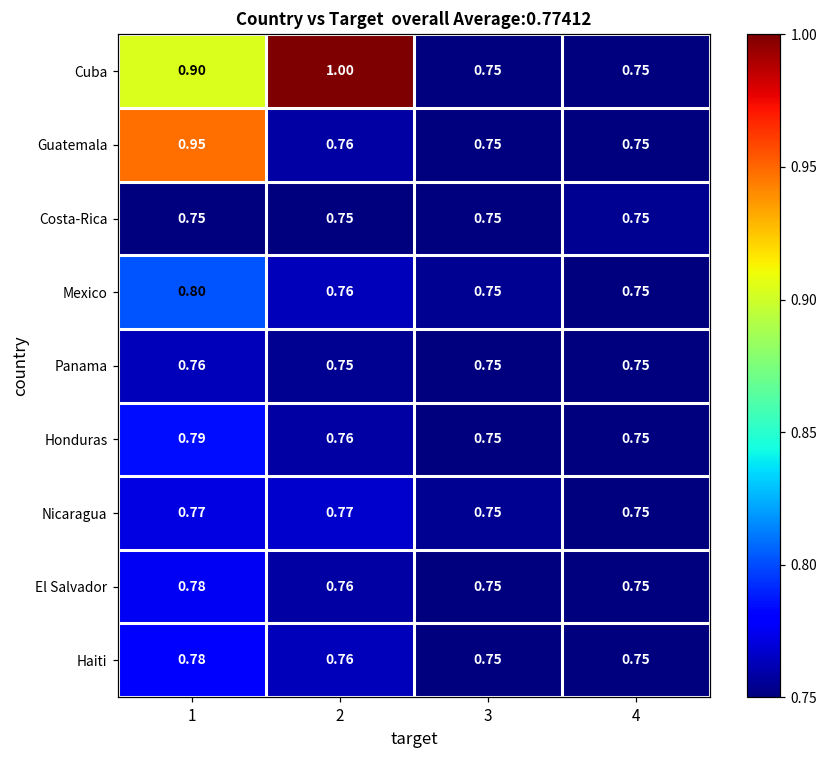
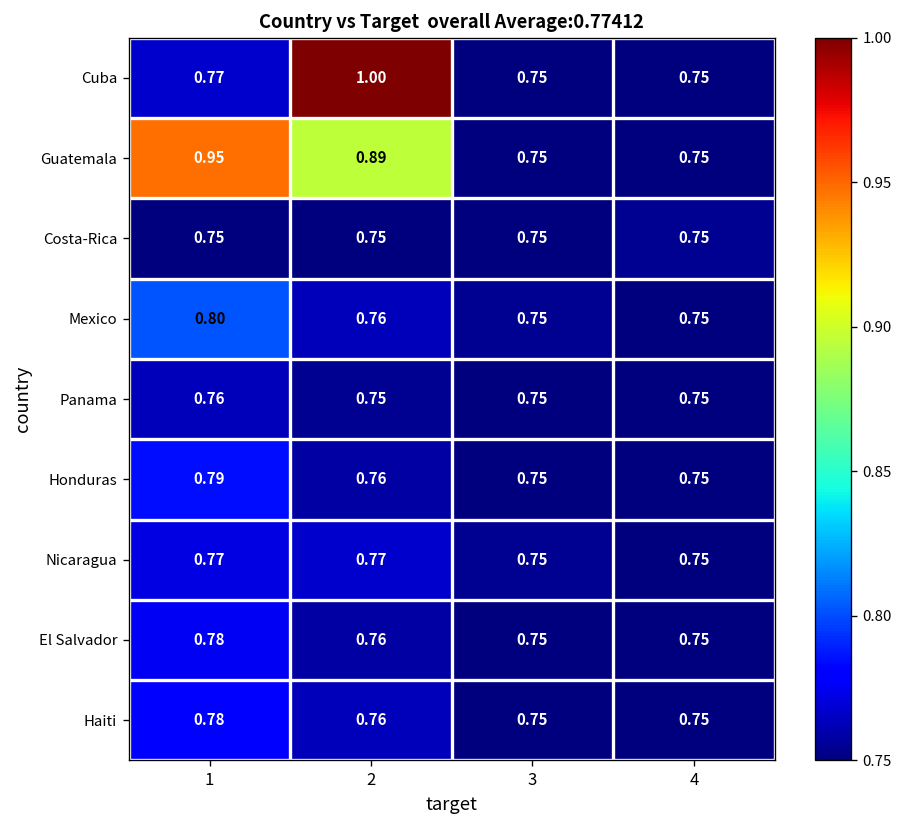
Cuba, 1: 0.90 -> 0.77
Guatemala, 2: 0.76 -> 0.89
